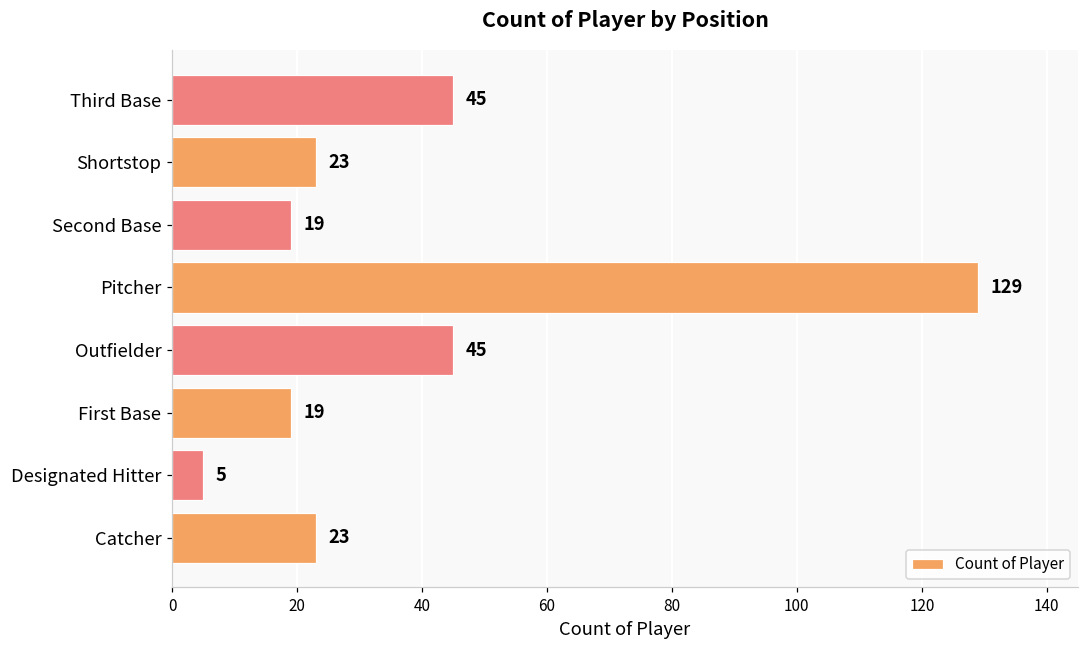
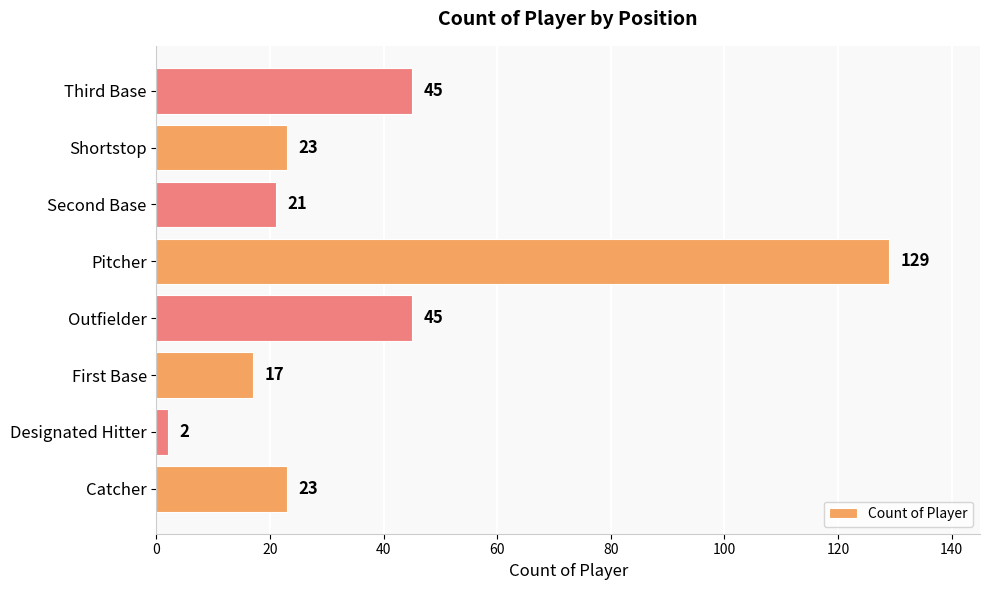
Second Base: 19 -> 21
First Base: 19 -> 17
Designated Hitter: 5 -> 2
